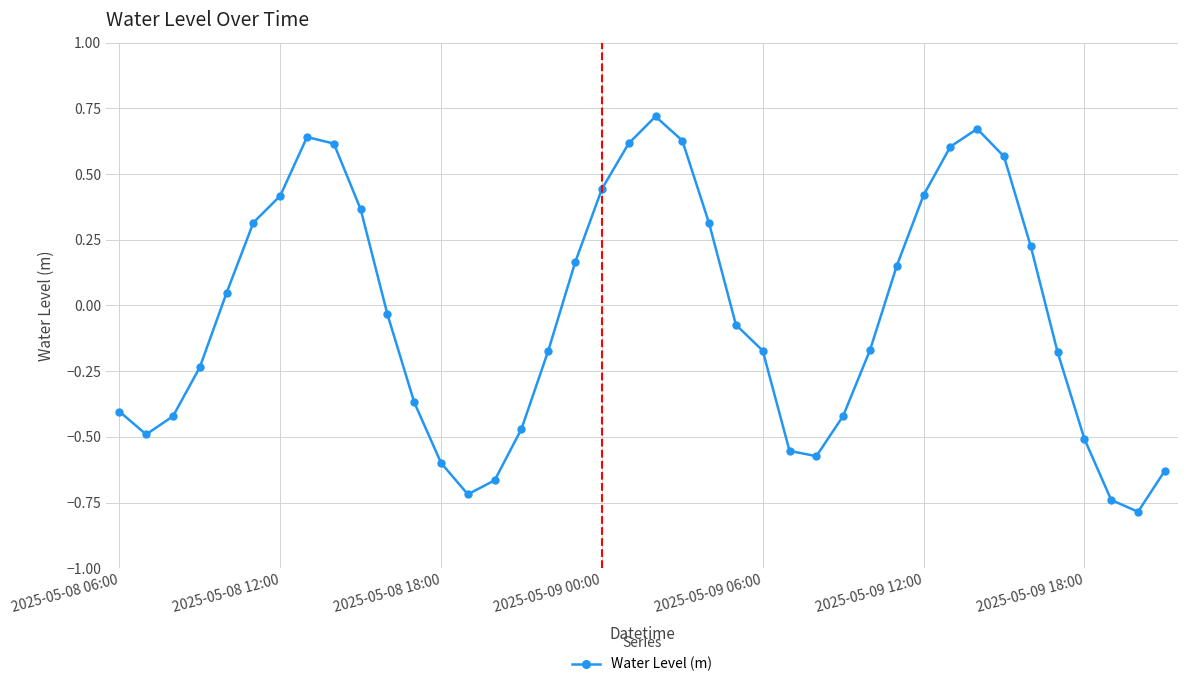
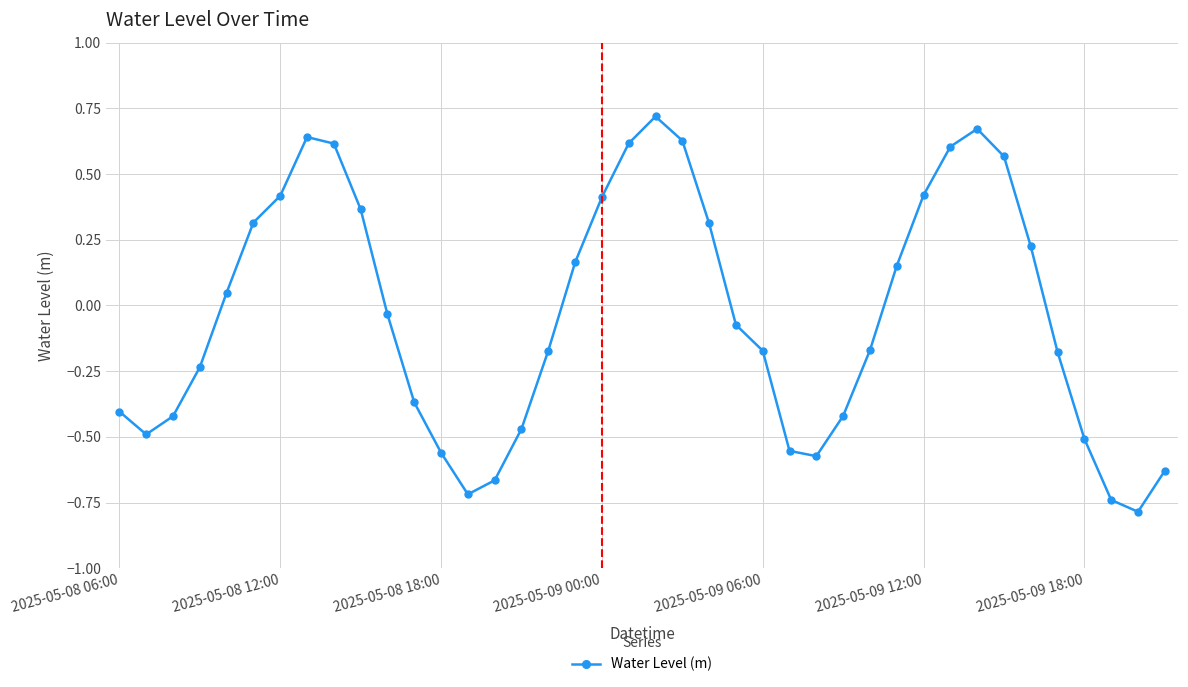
2025-05-08 18:00: -0.60 -> -0.56
2025-05-09 00:00: 0.44 -> 0.41
